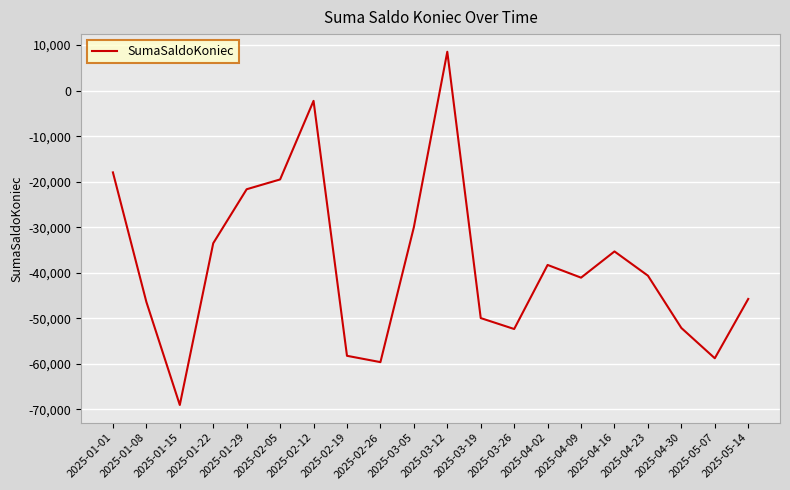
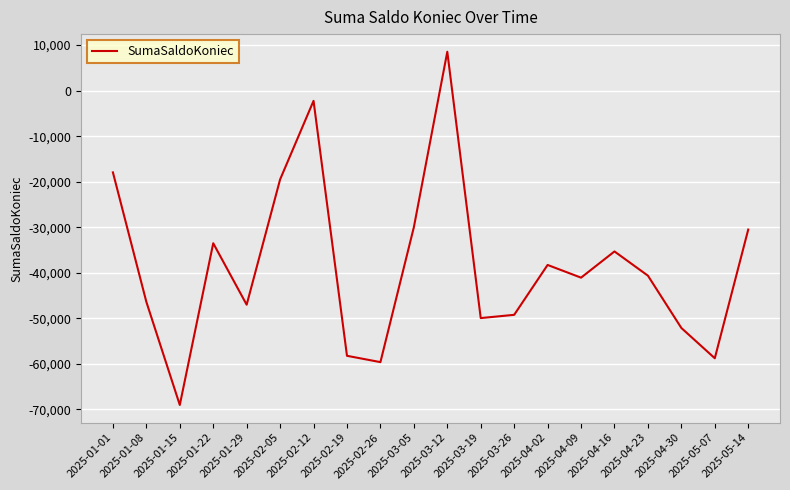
2025-01-29: -22,000 -> -47,000
2025-03-26: -52,000 -> -49,000
2025-05-14: -46,000 -> -31,000
